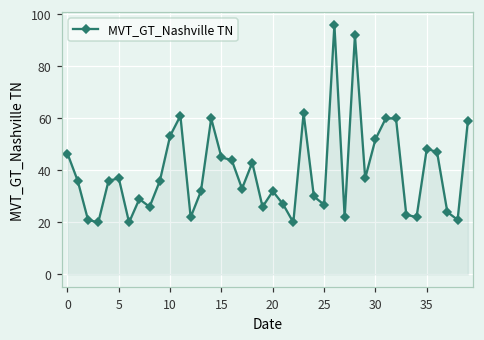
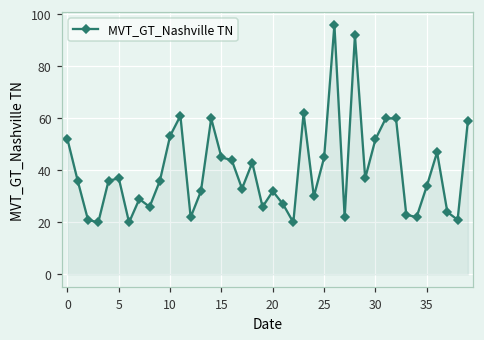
0: 47 -> 52
25: 27 -> 45
35: 48 -> 34
